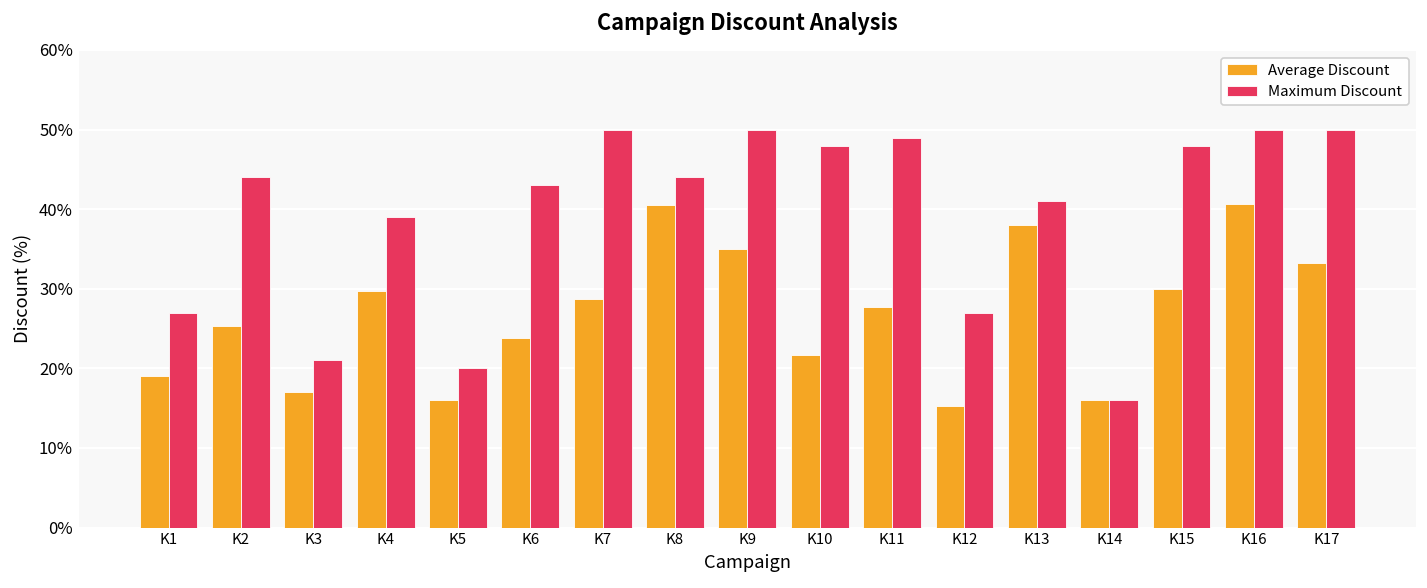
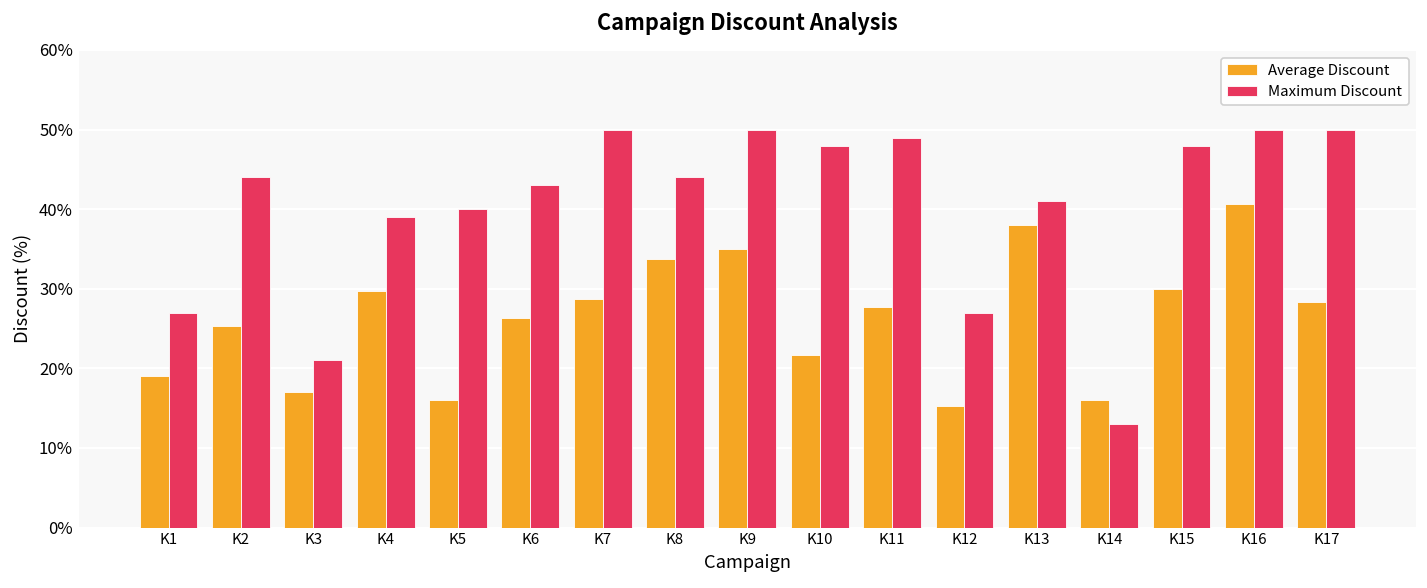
Maximum Discount, K5: 20% -> 40%
Average Discount, K6: 24% -> 26%
Average Discount, K8: 41% -> 34%
Maximum Discount, K14: 16% -> 13%
Average Discount, K17: 33% -> 28%
